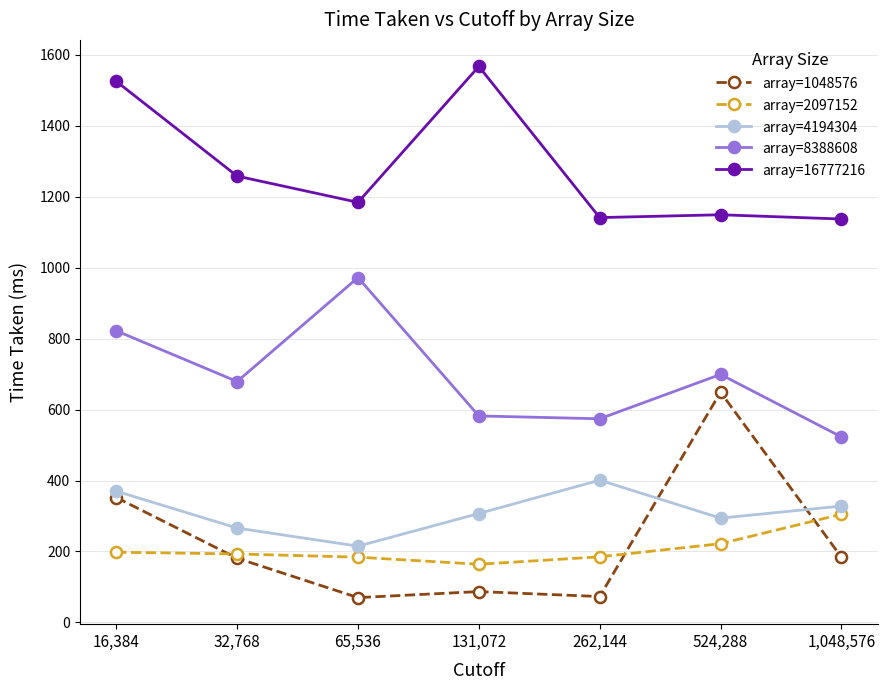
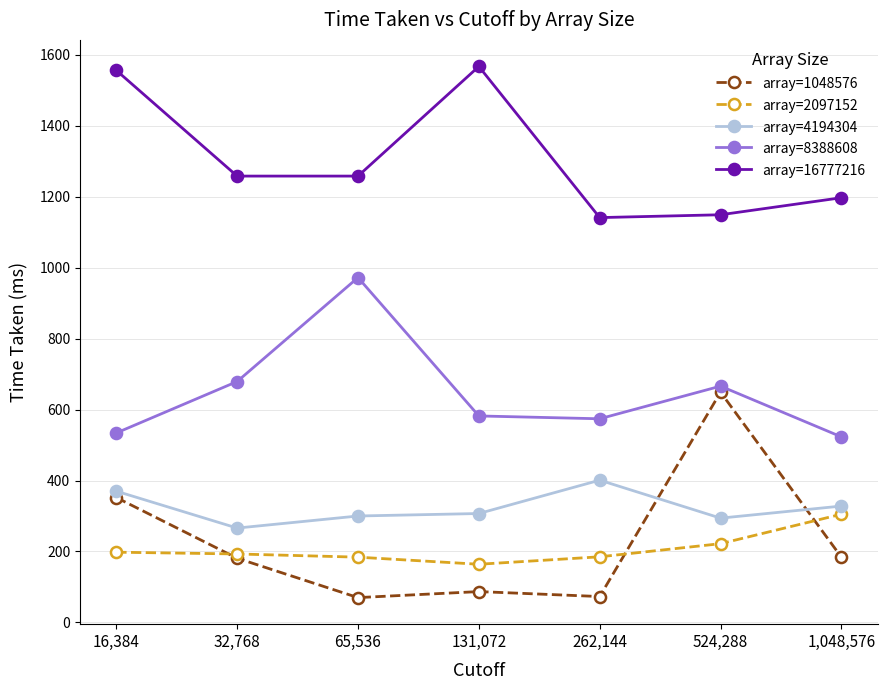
array=8388608, 16,384: 820 -> 530
array=16777216, 16,384: 1530 -> 1560
array=4194304, 65,536: 220 -> 300
array=16777216, 65,536: 1180 -> 1260
array=8388608, 524,288: 700 -> 670
array=16777216, 1,048,576: 1140 -> 1200
